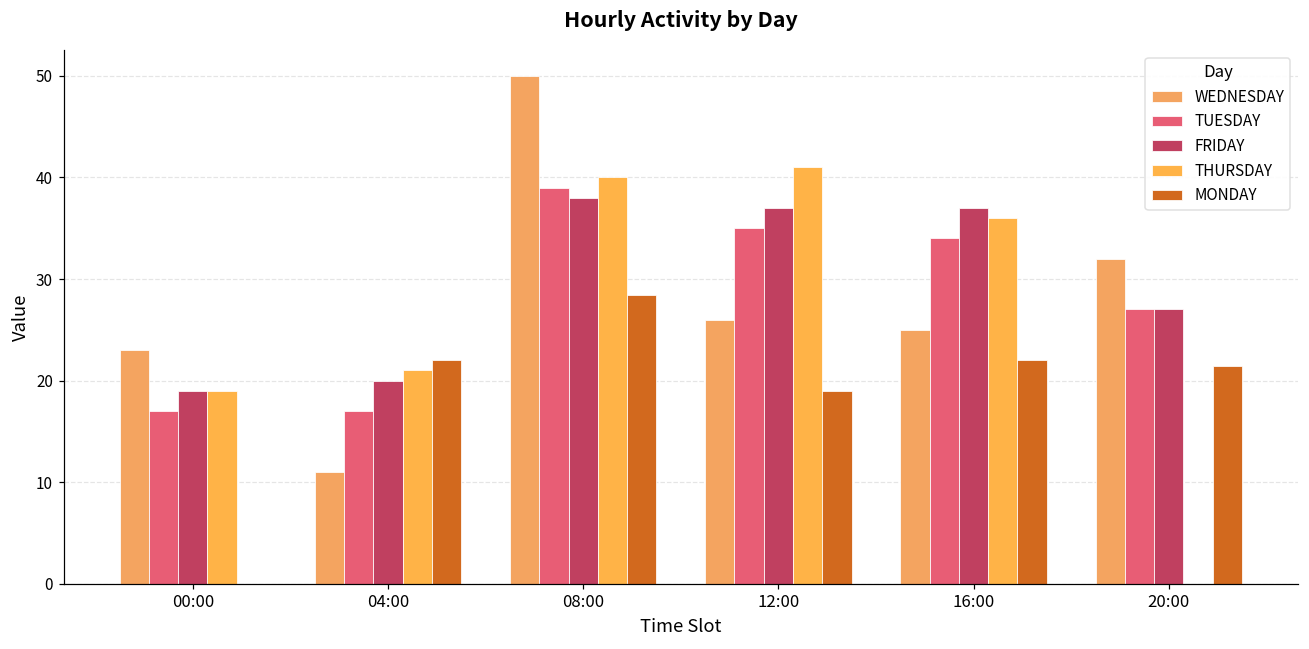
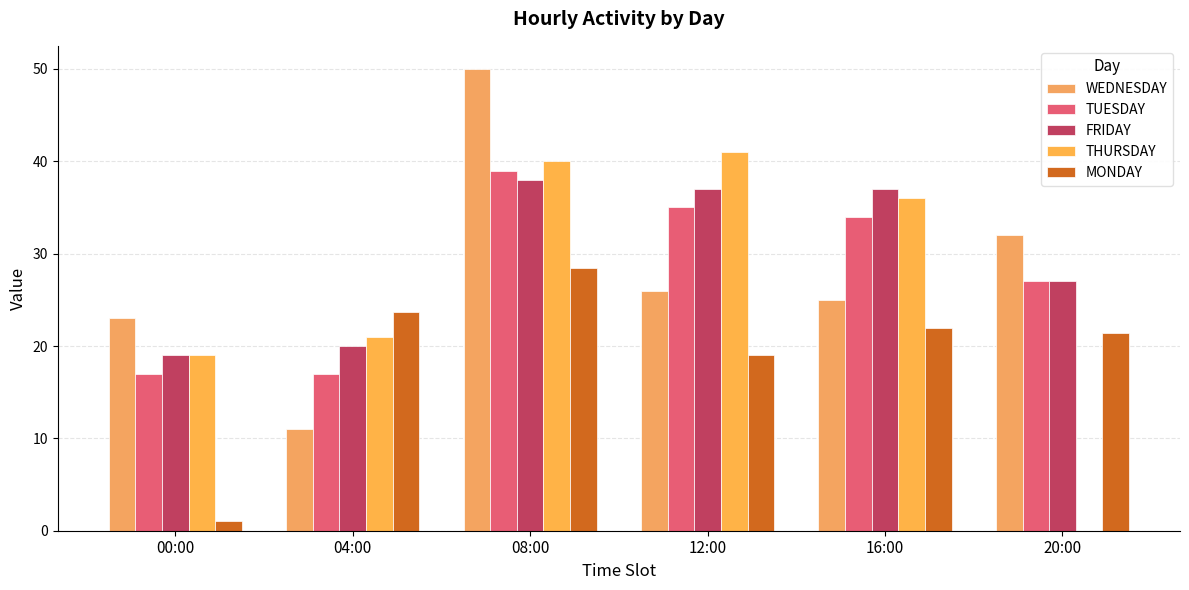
MONDAY, 00:00: 0 -> 1
MONDAY, 04:00: 22 -> 24
